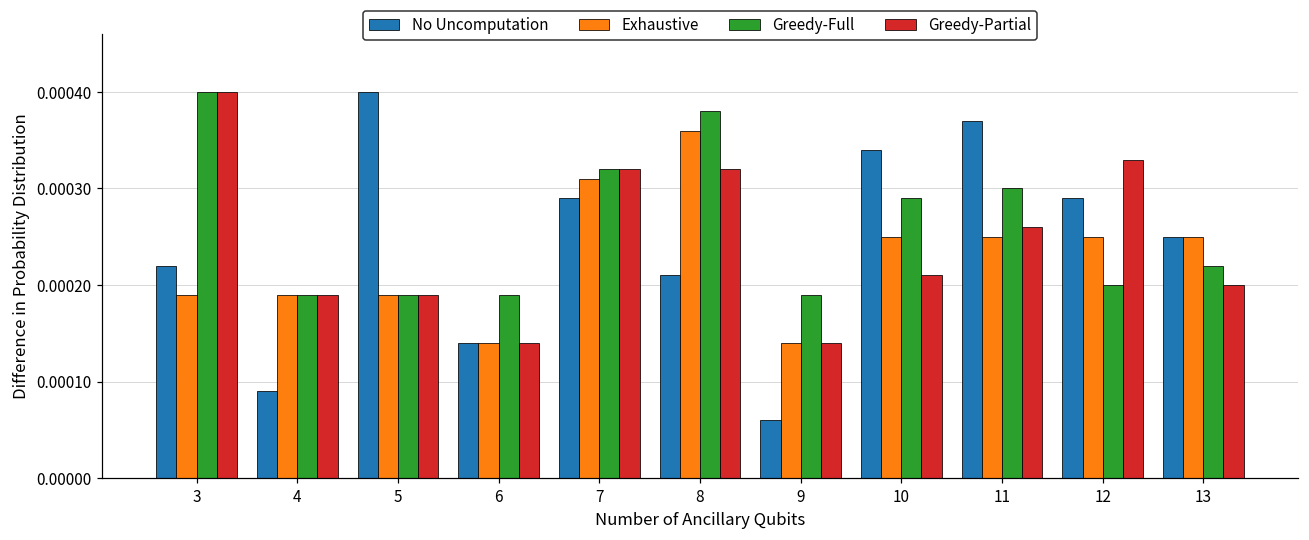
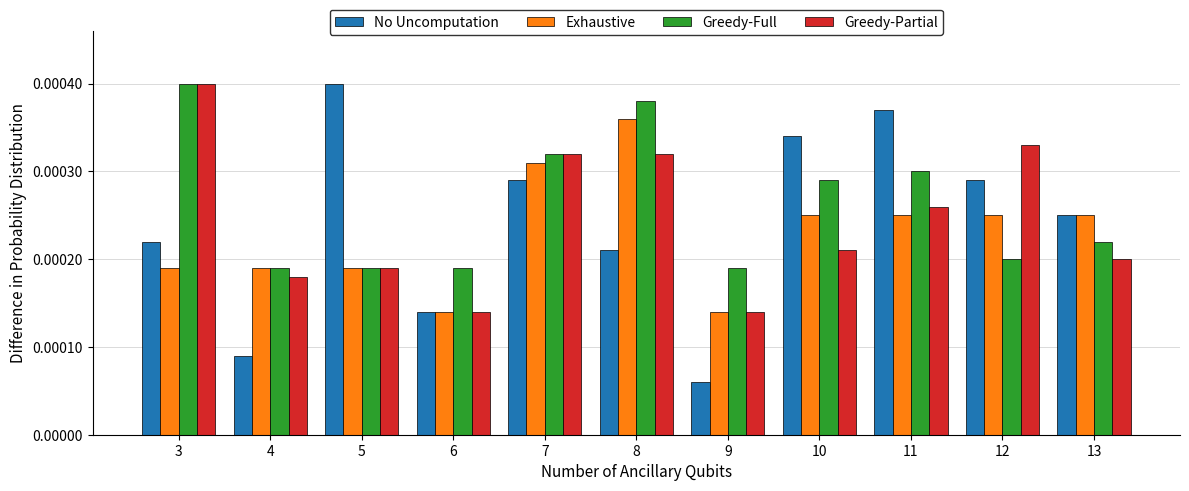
Greedy-Partial, 4: 0.00019 -> 0.00018
